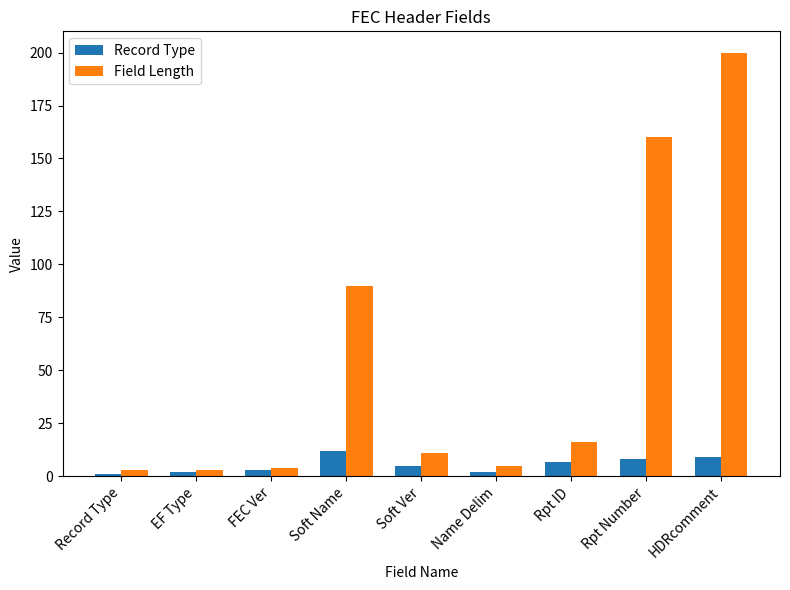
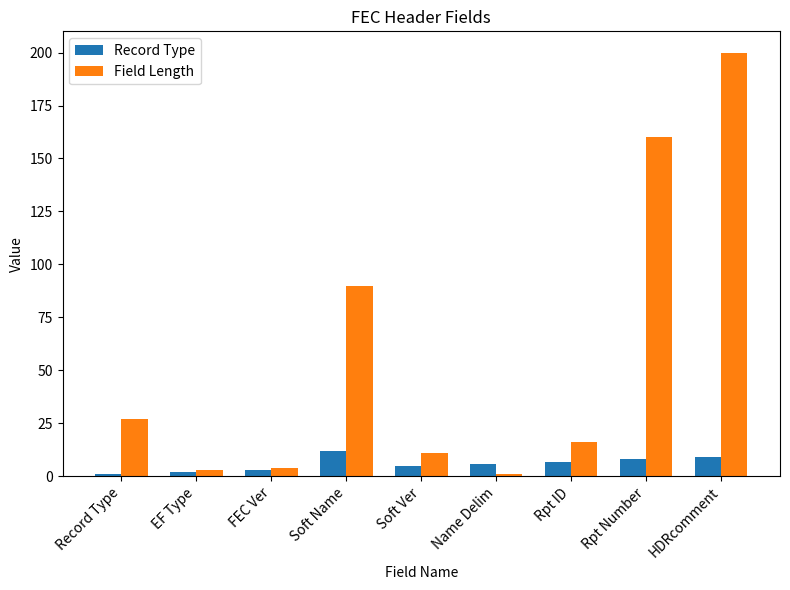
Field Length, Record Type: 3 -> 27
Record Type, Name Delim: 2 -> 6
Field Length, Name Delim: 5 -> 1
